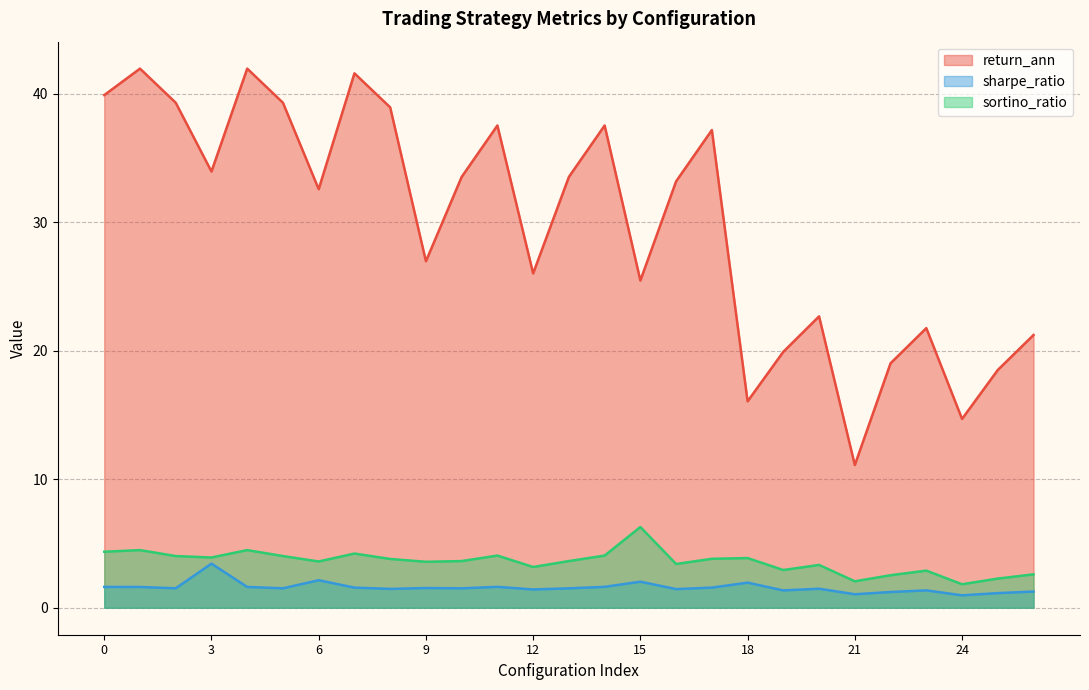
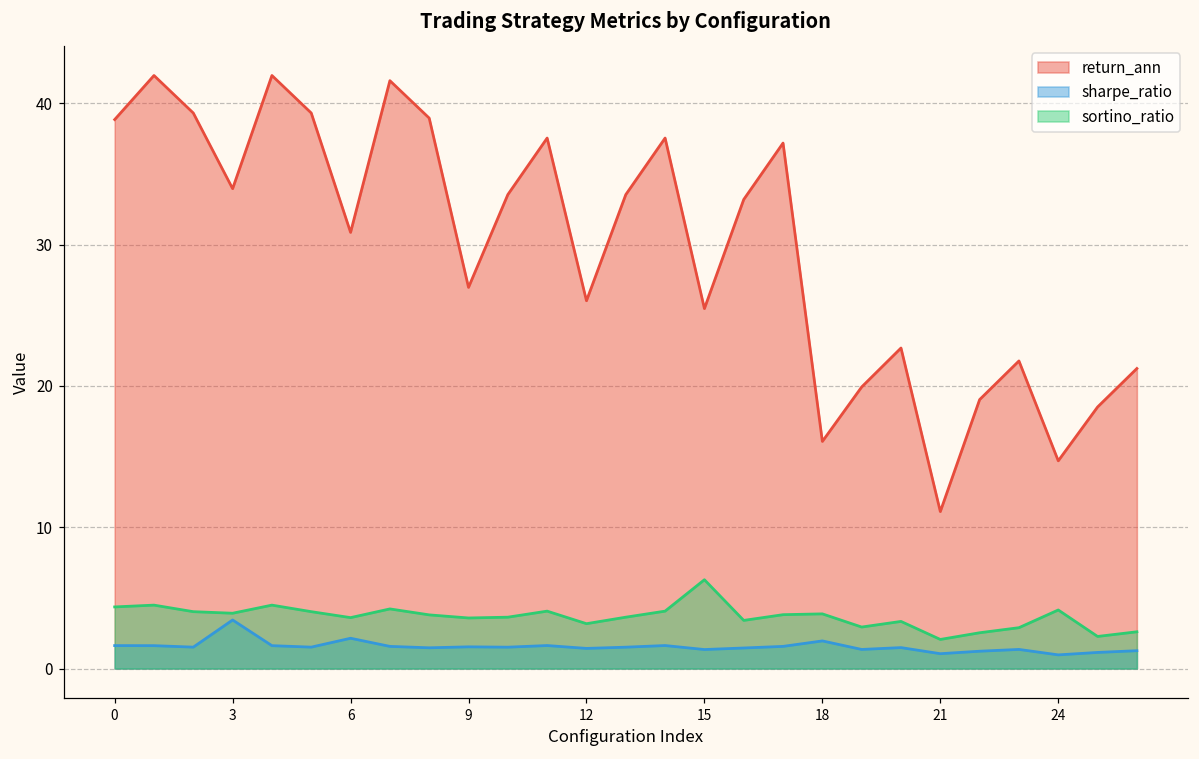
return_ann, 0: 39.9 -> 38.8
return_ann, 6: 32.6 -> 30.9
sharpe_ratio, 15: 2.0 -> 1.3
sortino_ratio, 24: 1.8 -> 4.1
